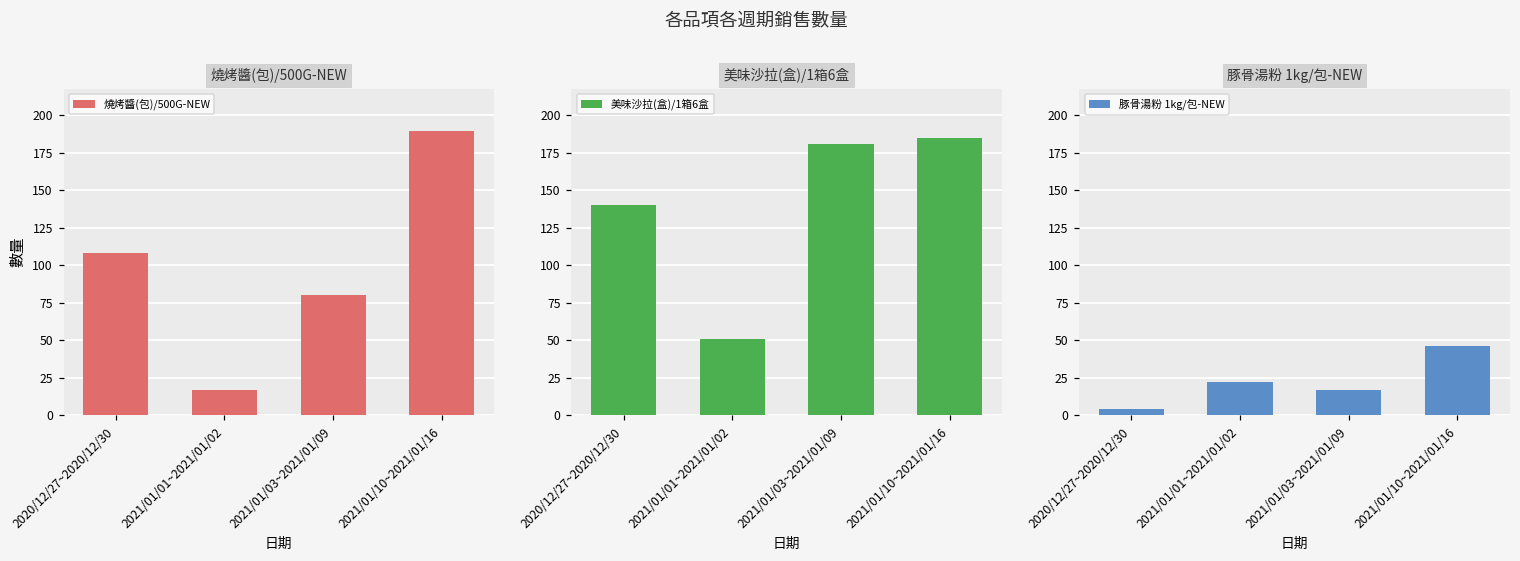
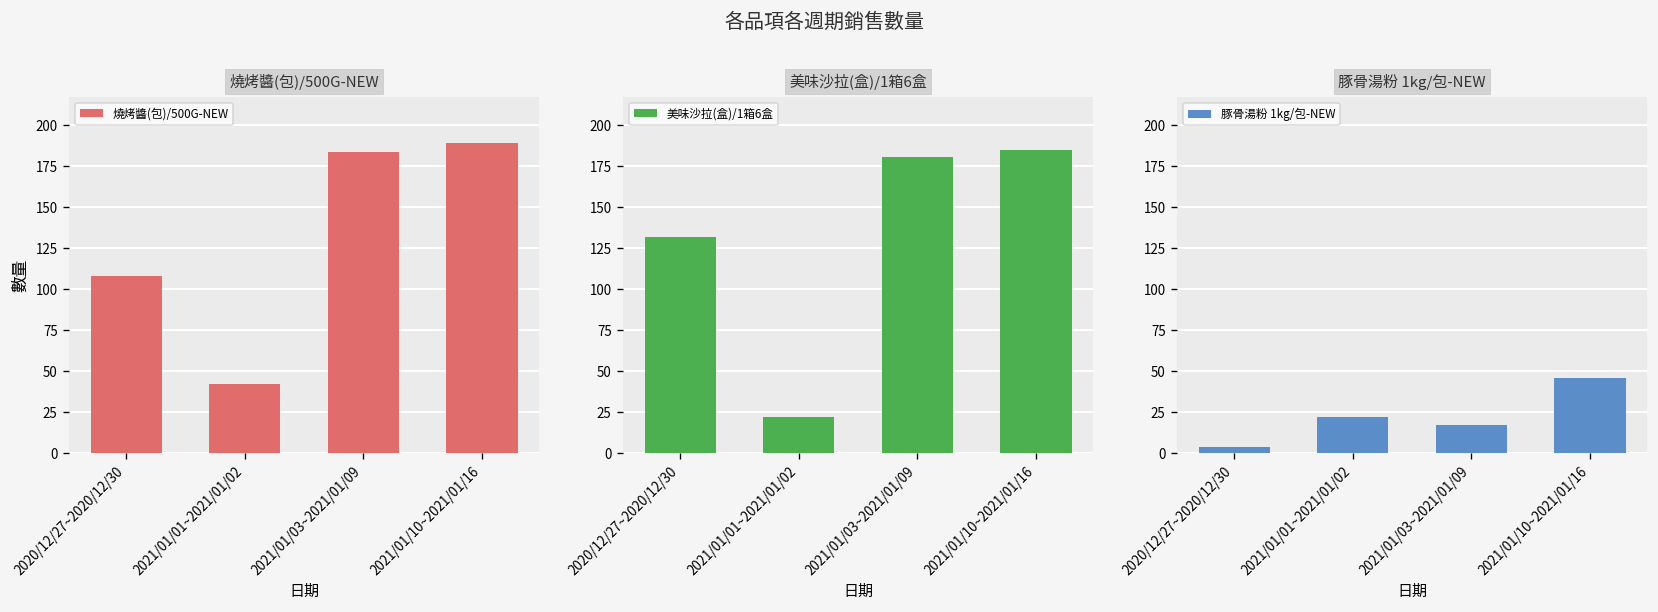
燒烤醬(包)/500G-NEW, 2021/01/01~2021/01/02: 17 -> 42
燒烤醬(包)/500G-NEW, 2021/01/03~2021/01/09: 80 -> 184
美味沙拉(盒)/1箱6盒, 2020/12/27~2020/12/30: 140 -> 132
美味沙拉(盒)/1箱6盒, 2021/01/01~2021/01/02: 51 -> 22
